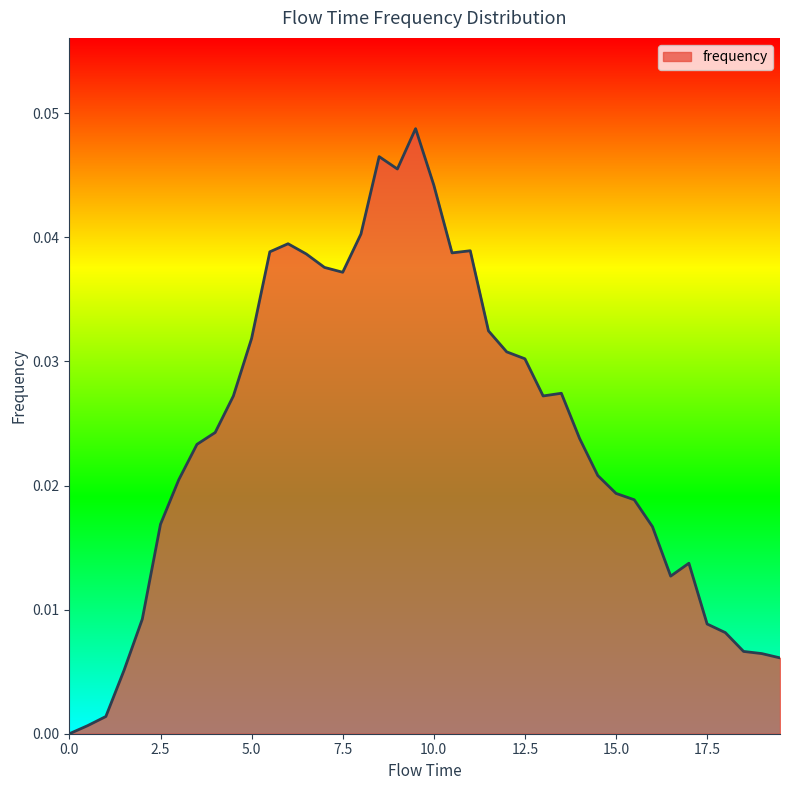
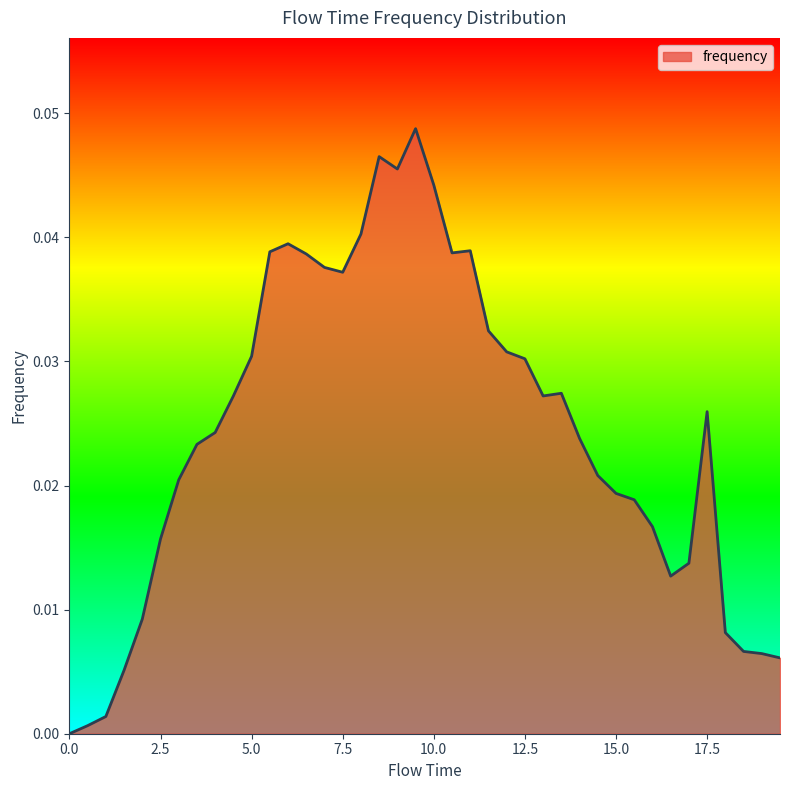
2.5: 0.0169 -> 0.0157
5.0: 0.0319 -> 0.0304
17.5: 0.0088 -> 0.0260
